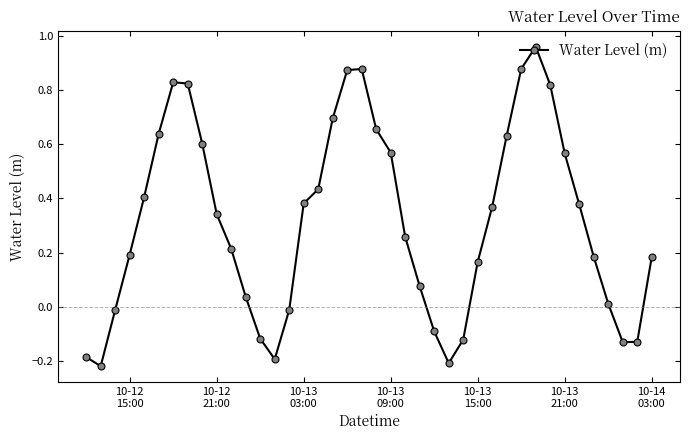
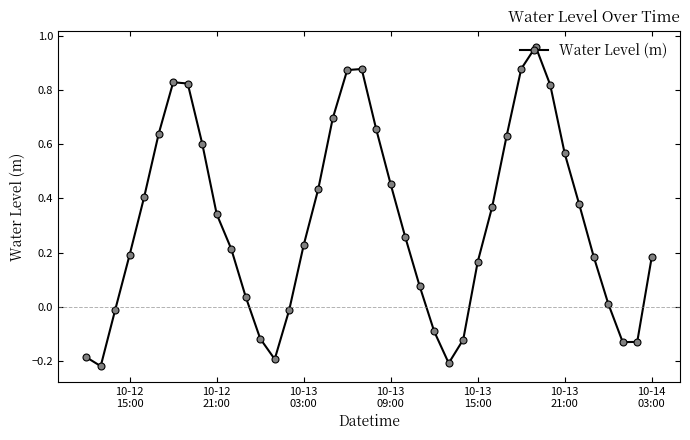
10-13 03:00: 0.38 -> 0.23
10-13 09:00: 0.57 -> 0.45
